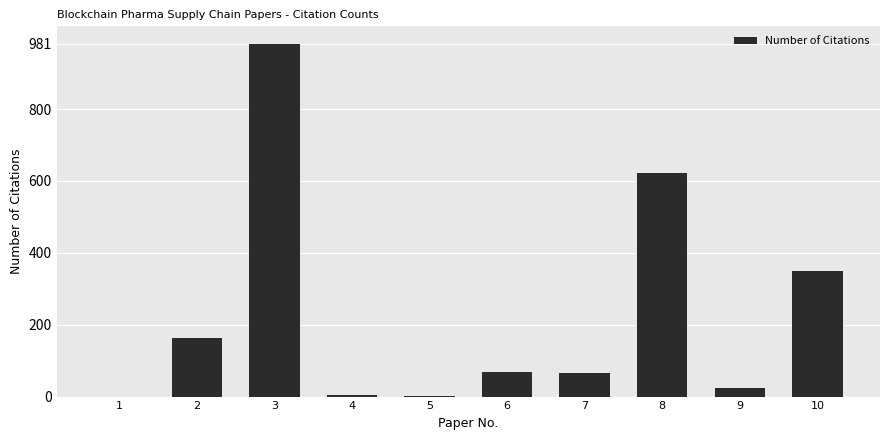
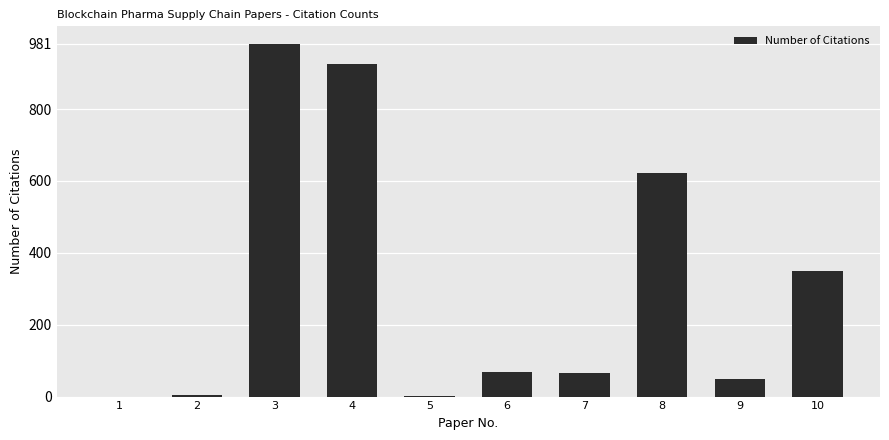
2: 160 -> 0
4: 10 -> 920
9: 20 -> 50
